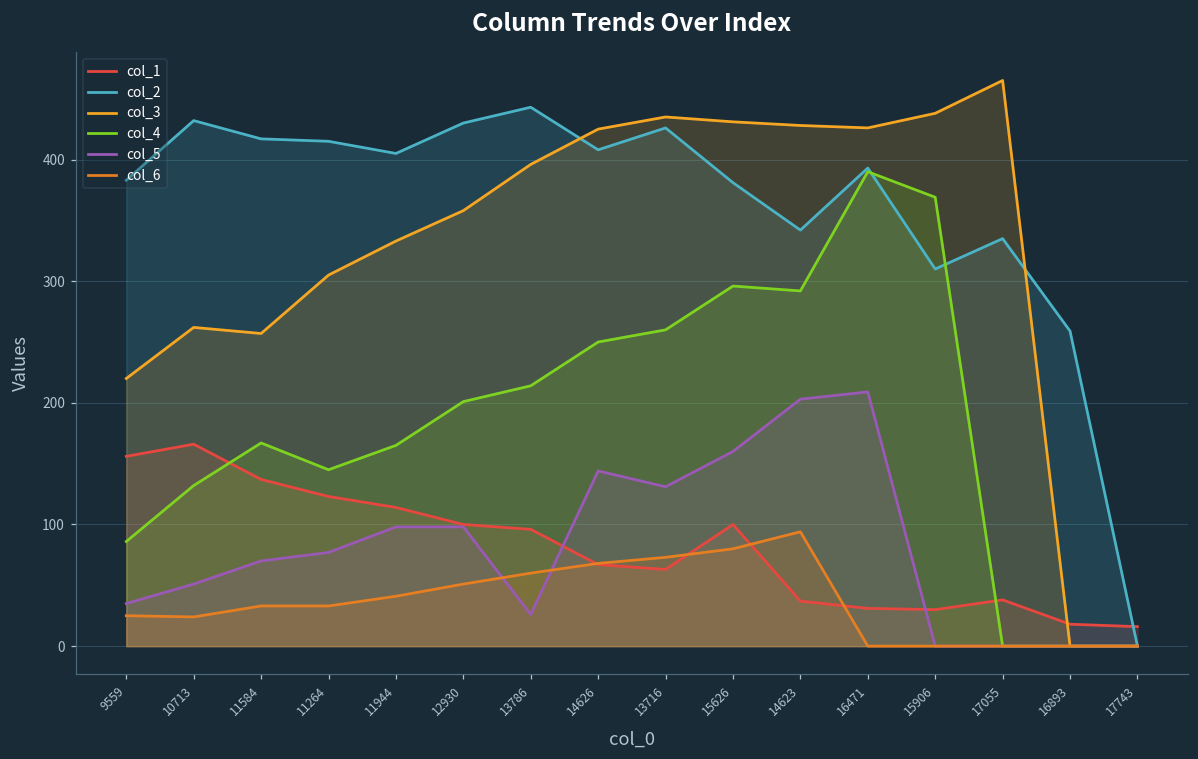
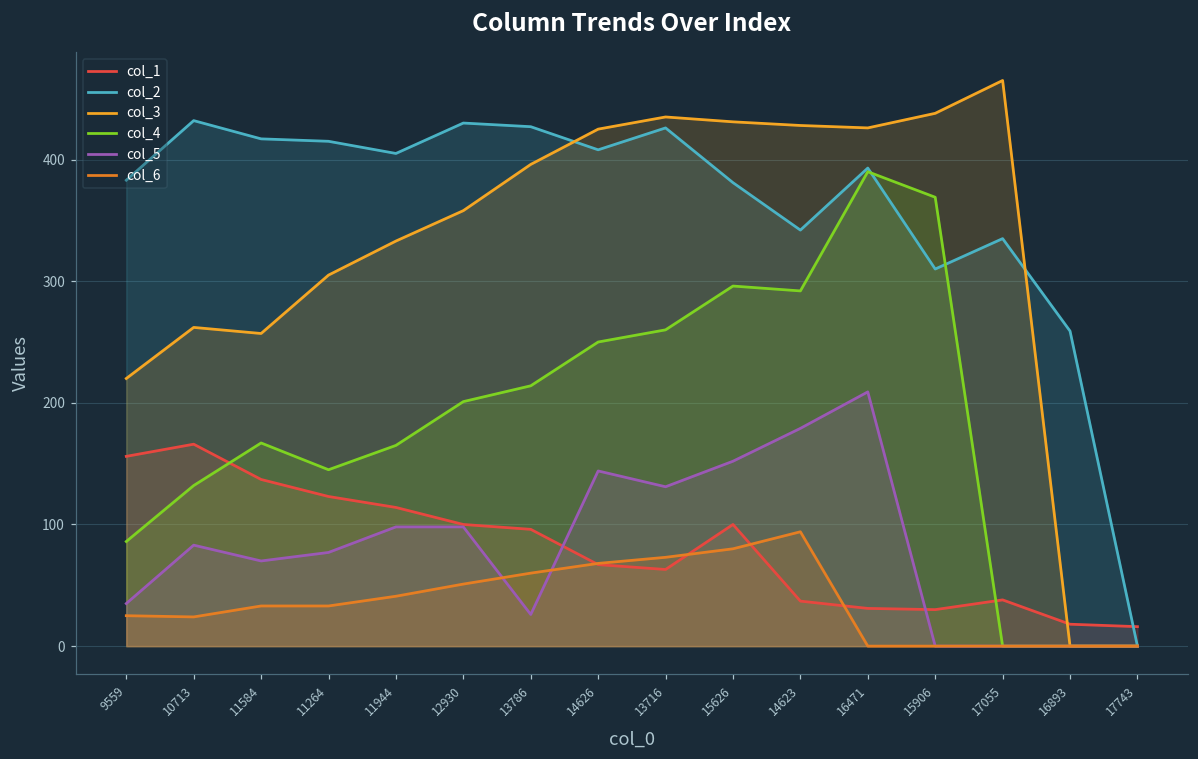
col_5, 10713: 51 -> 83
col_2, 13786: 443 -> 427
col_5, 15626: 160 -> 152
col_5, 14623: 203 -> 179
